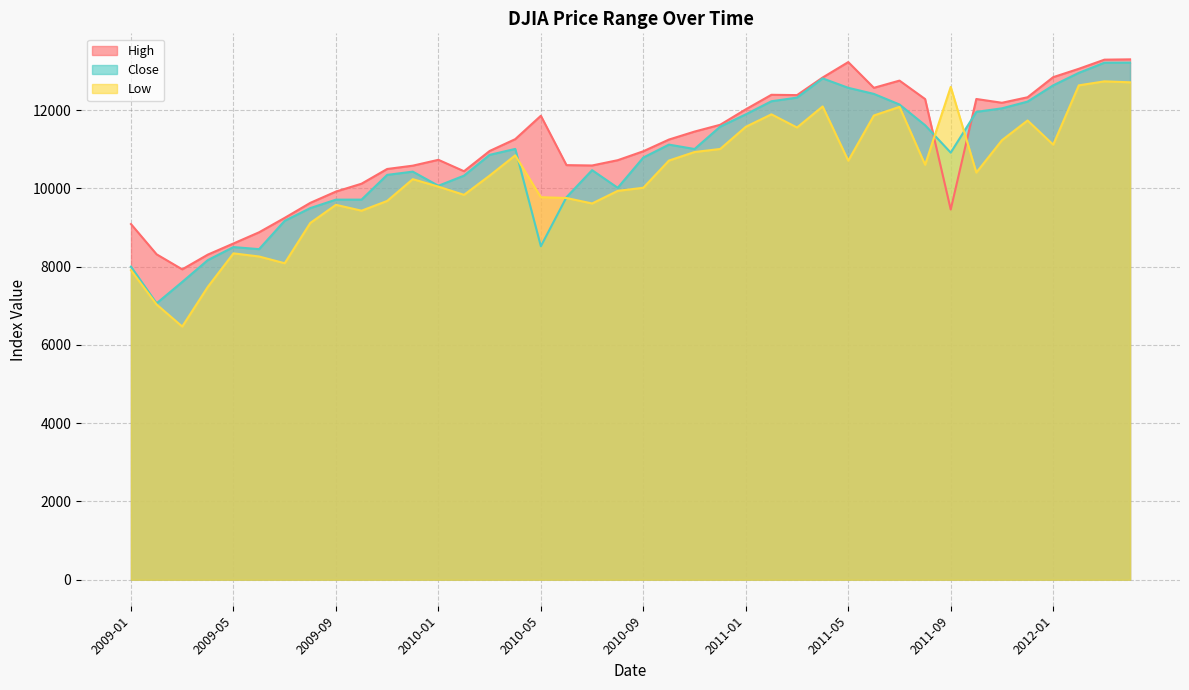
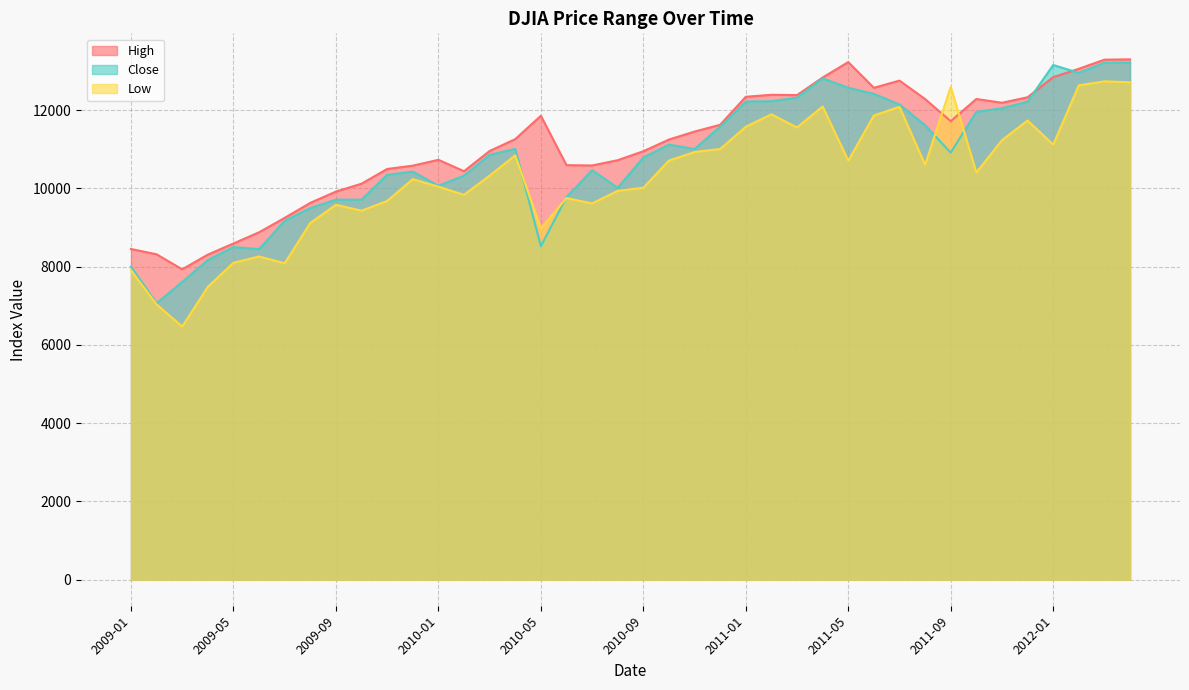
High, 2009-01: 9100 -> 8500
Low, 2009-05: 8300 -> 8100
Low, 2010-05: 9800 -> 9000
High, 2011-01: 12000 -> 12300
Close, 2011-01: 11900 -> 12200
High, 2011-09: 9500 -> 11700
Close, 2012-01: 12600 -> 13200
